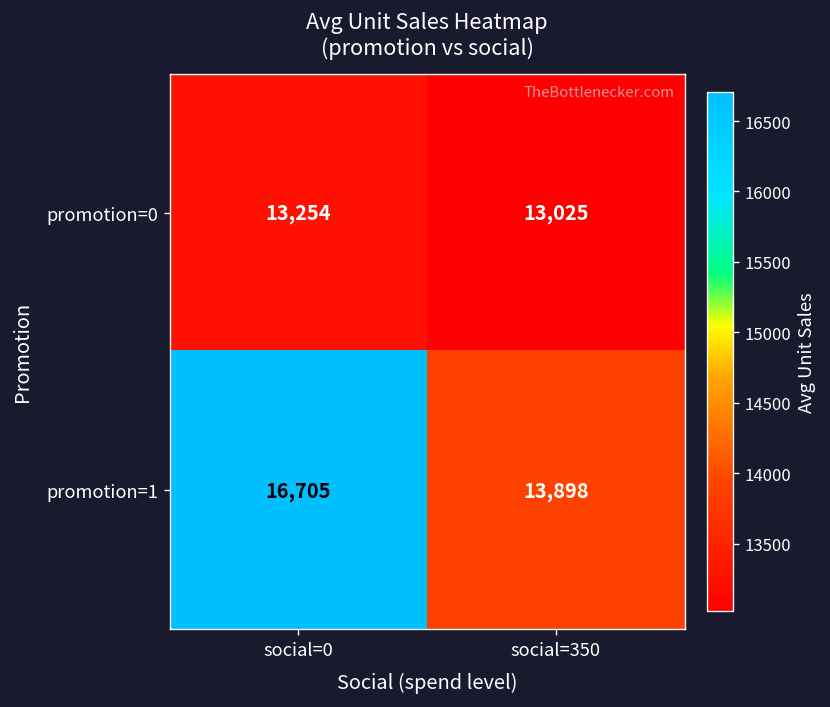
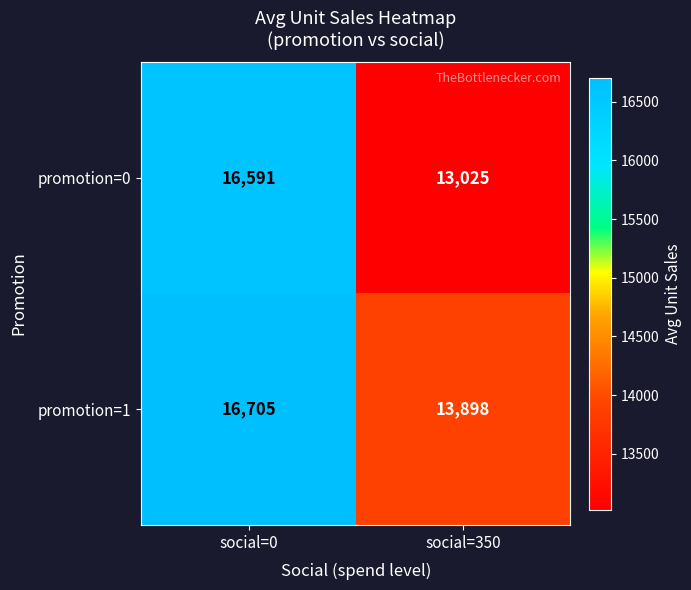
promotion=0, social=0: 13,254 -> 16,591
